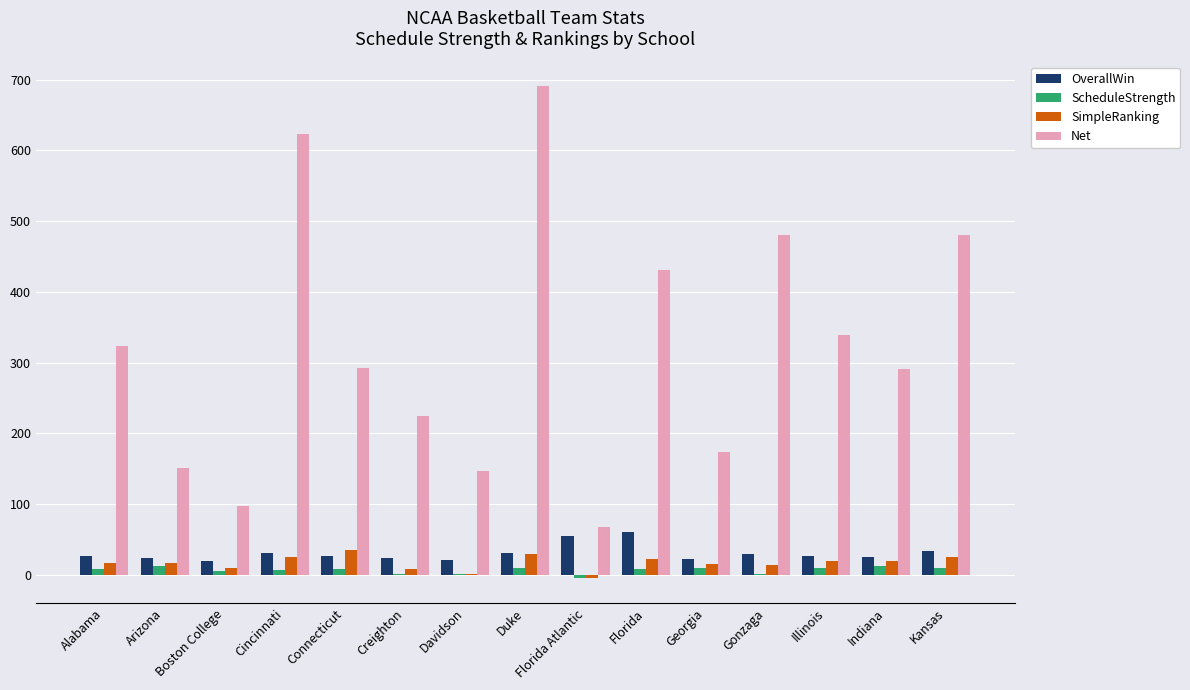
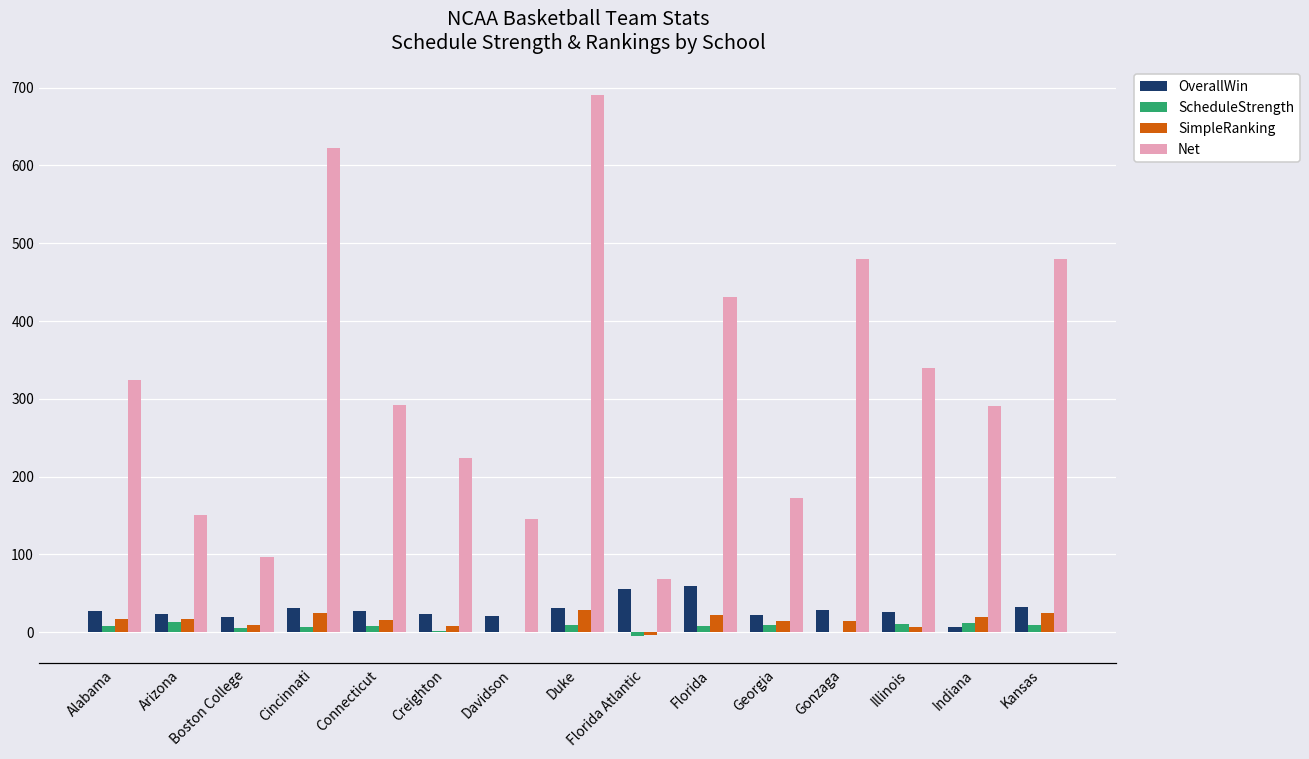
SimpleRanking, Connecticut: 40 -> 20
SimpleRanking, Illinois: 20 -> 10
OverallWin, Indiana: 30 -> 10
